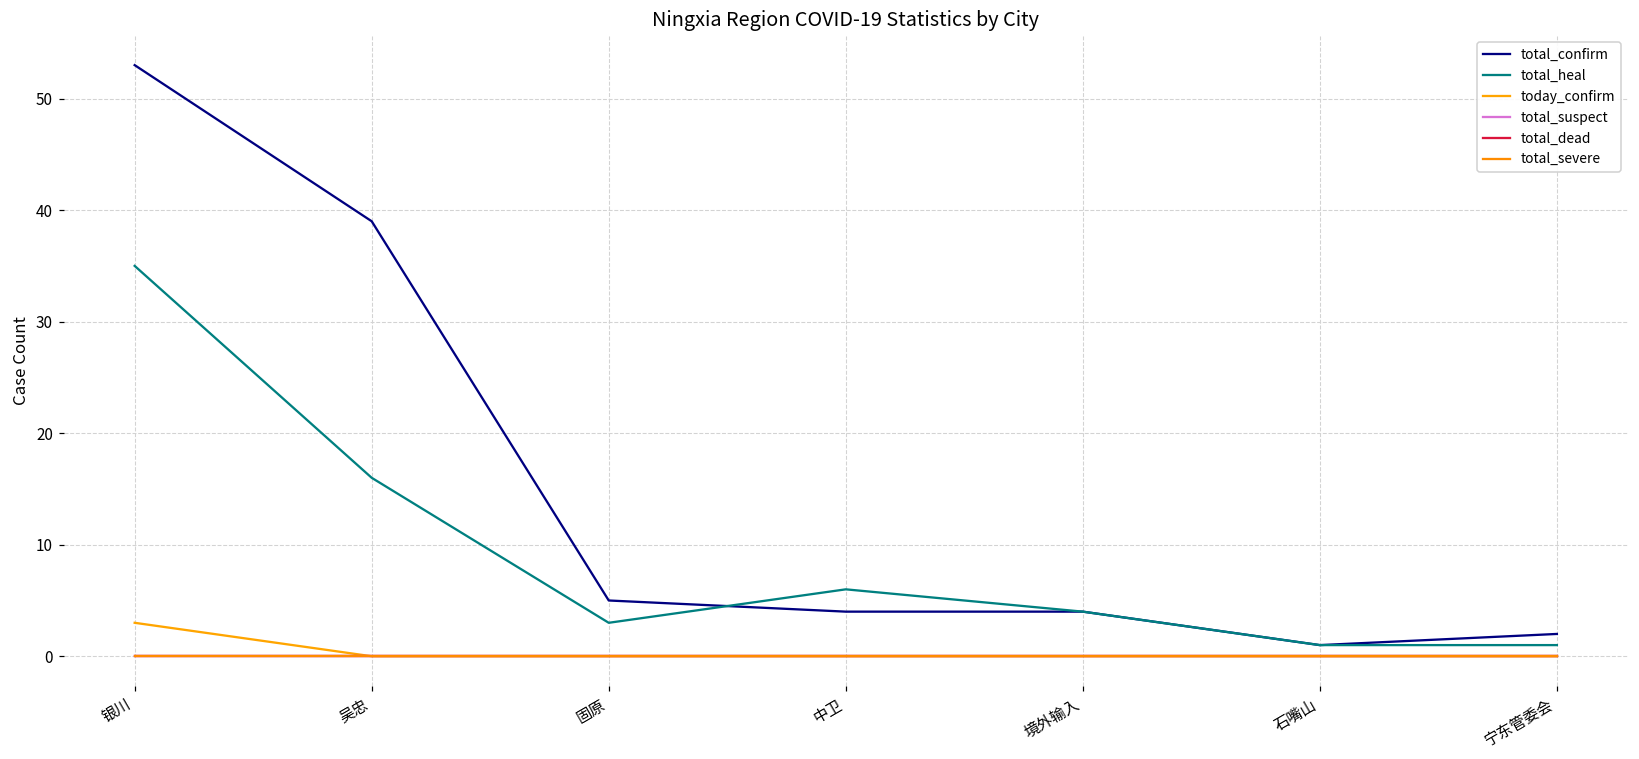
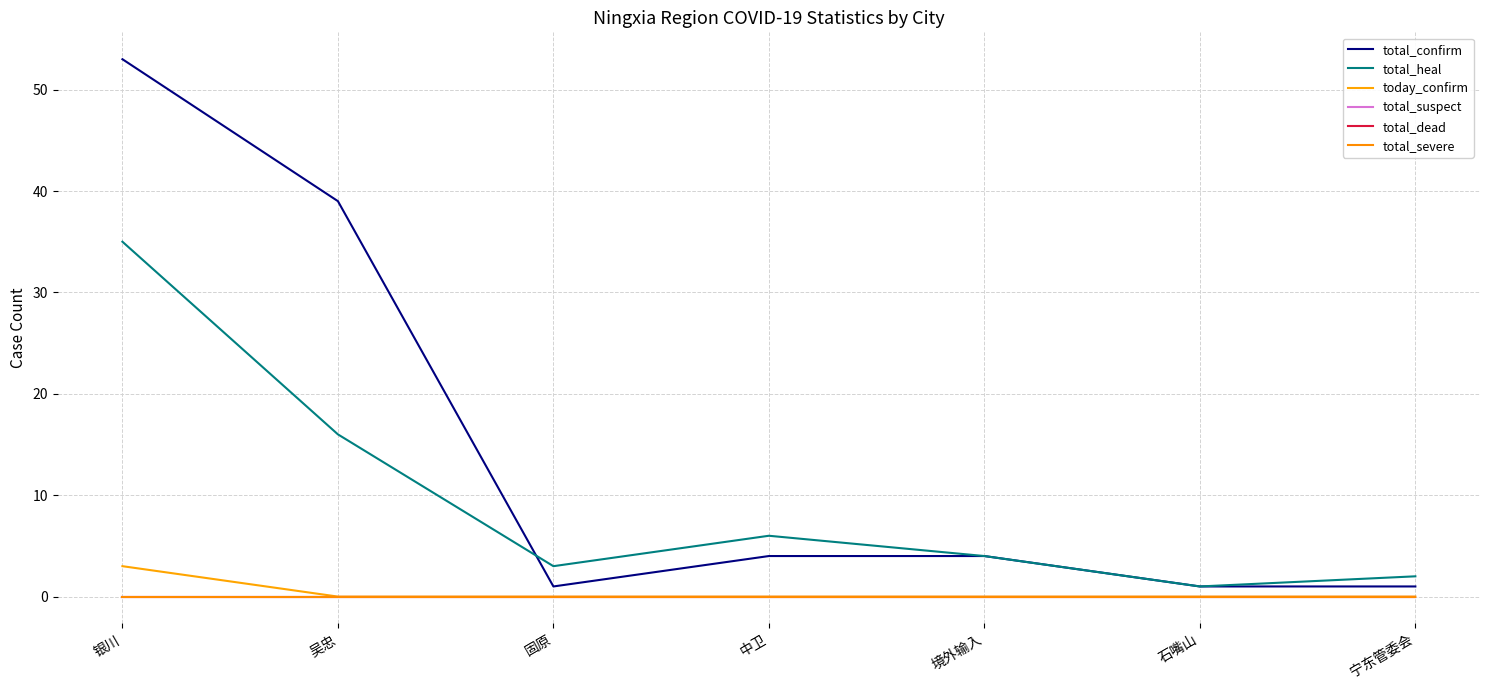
total_confirm, 固原: 5 -> 1
total_confirm, 宁东管委会: 2 -> 1
total_heal, 宁东管委会: 1 -> 2
